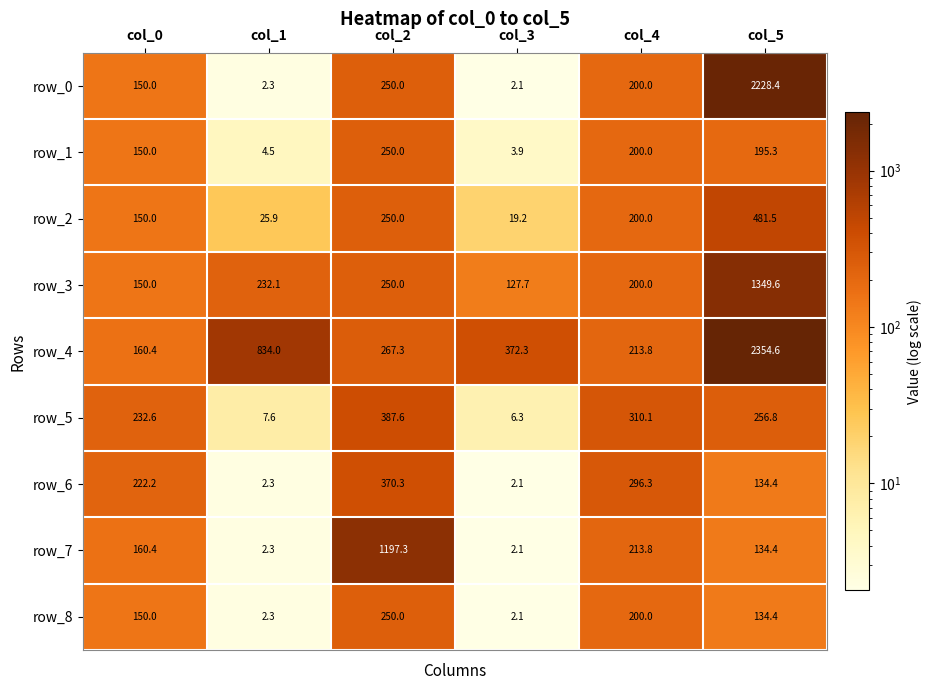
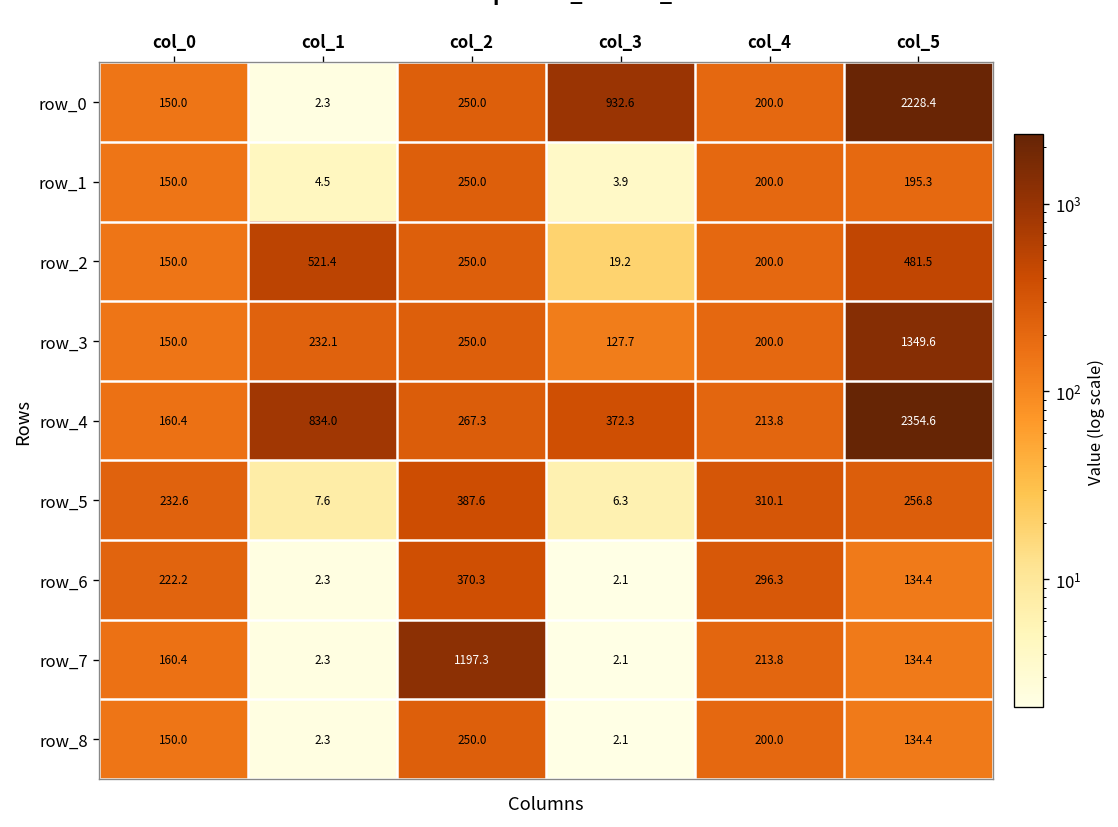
row_0, col_3: 2.1 -> 932.6
row_2, col_1: 25.9 -> 521.4
